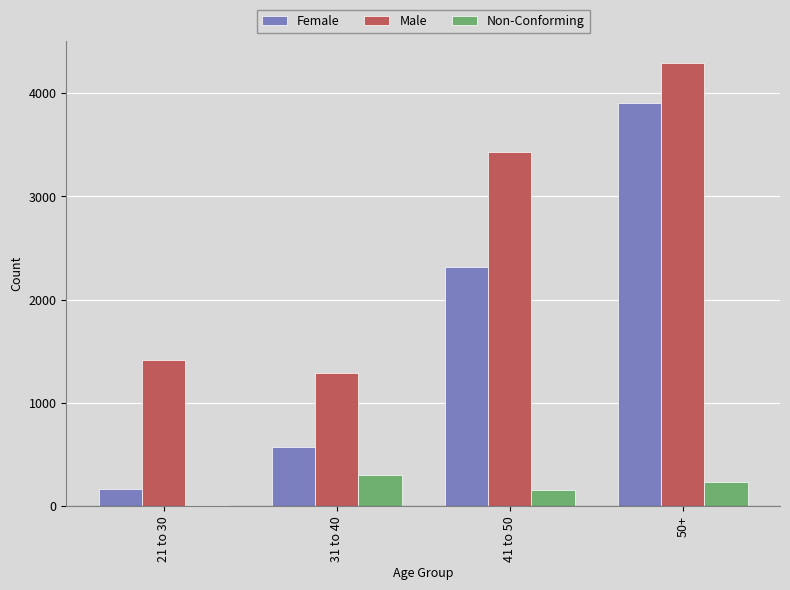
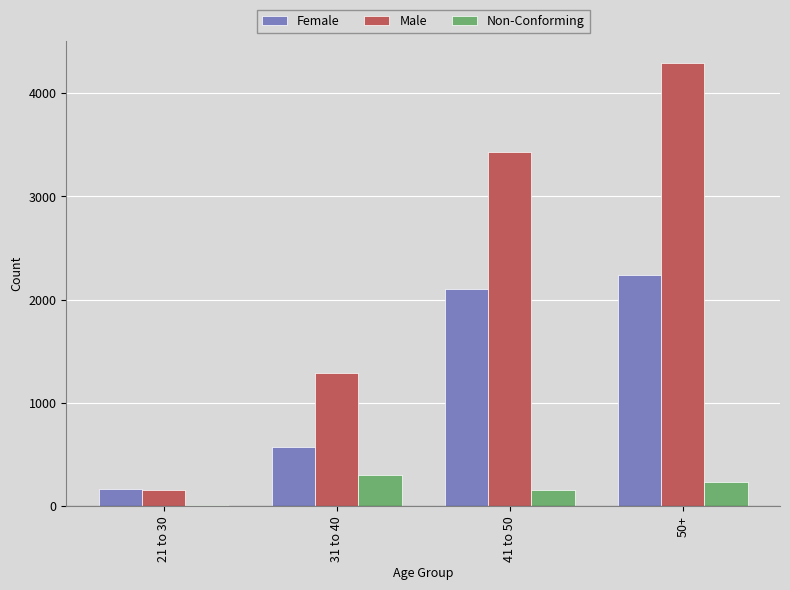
Male, 21 to 30: 1410 -> 150
Female, 41 to 50: 2320 -> 2100
Female, 50+: 3900 -> 2230
